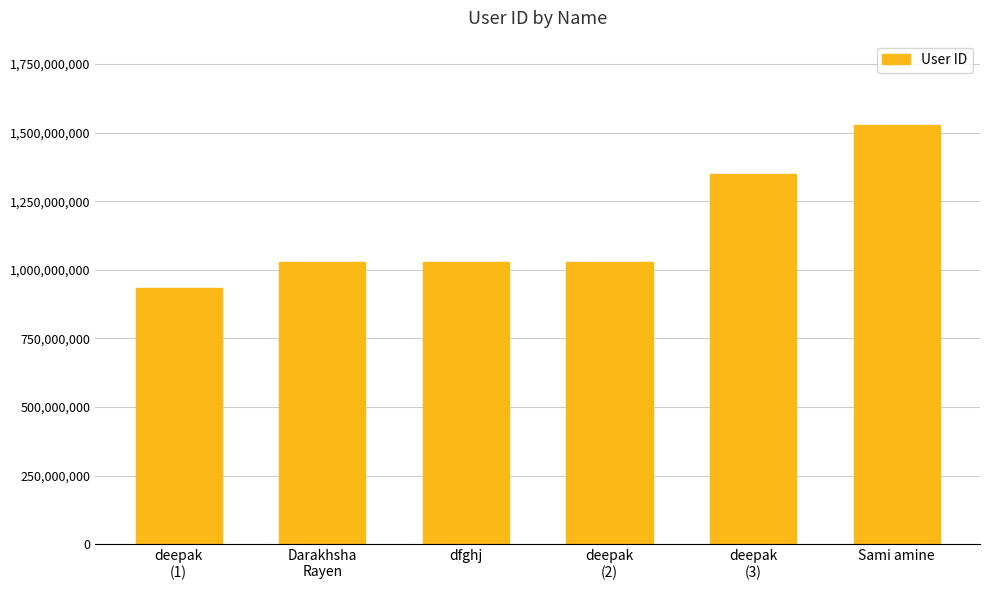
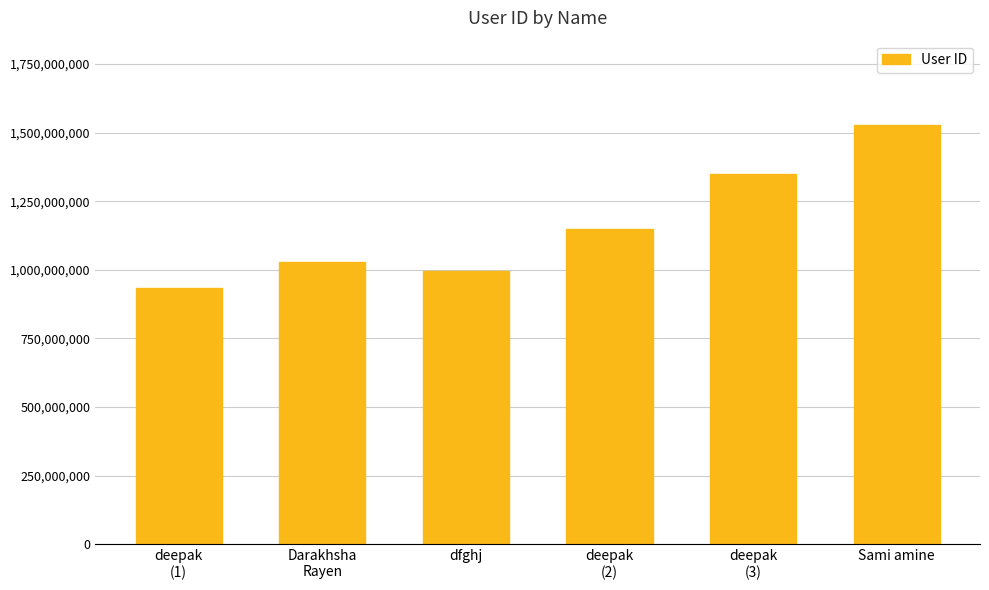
dfghj: 1,030,000,000 -> 1,000,000,000
deepak (2): 1,030,000,000 -> 1,150,000,000
